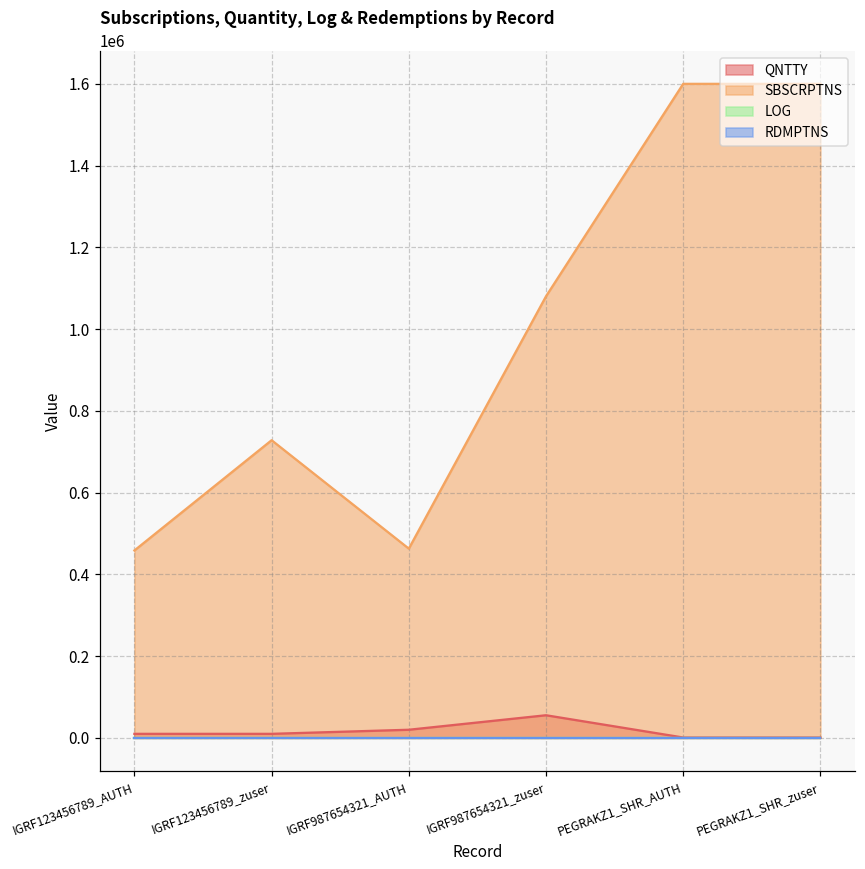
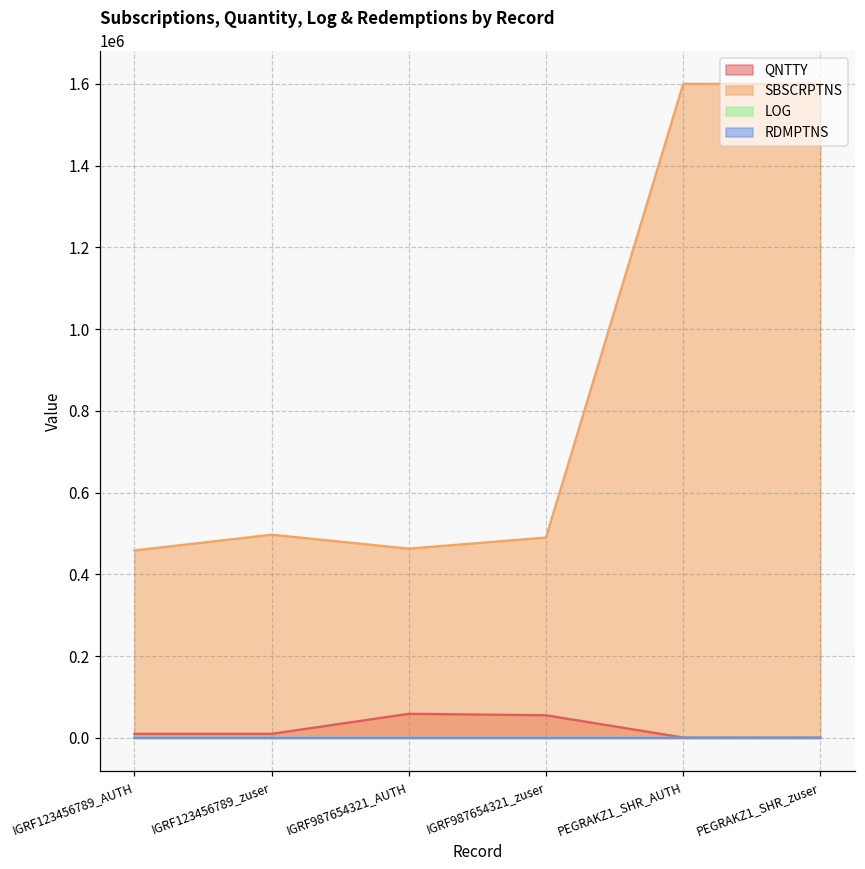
SBSCRPTNS, IGRF123456789_zuser: 730000 -> 500000
QNTTY, IGRF987654321_AUTH: 20000 -> 60000
SBSCRPTNS, IGRF987654321_zuser: 1080000 -> 490000
